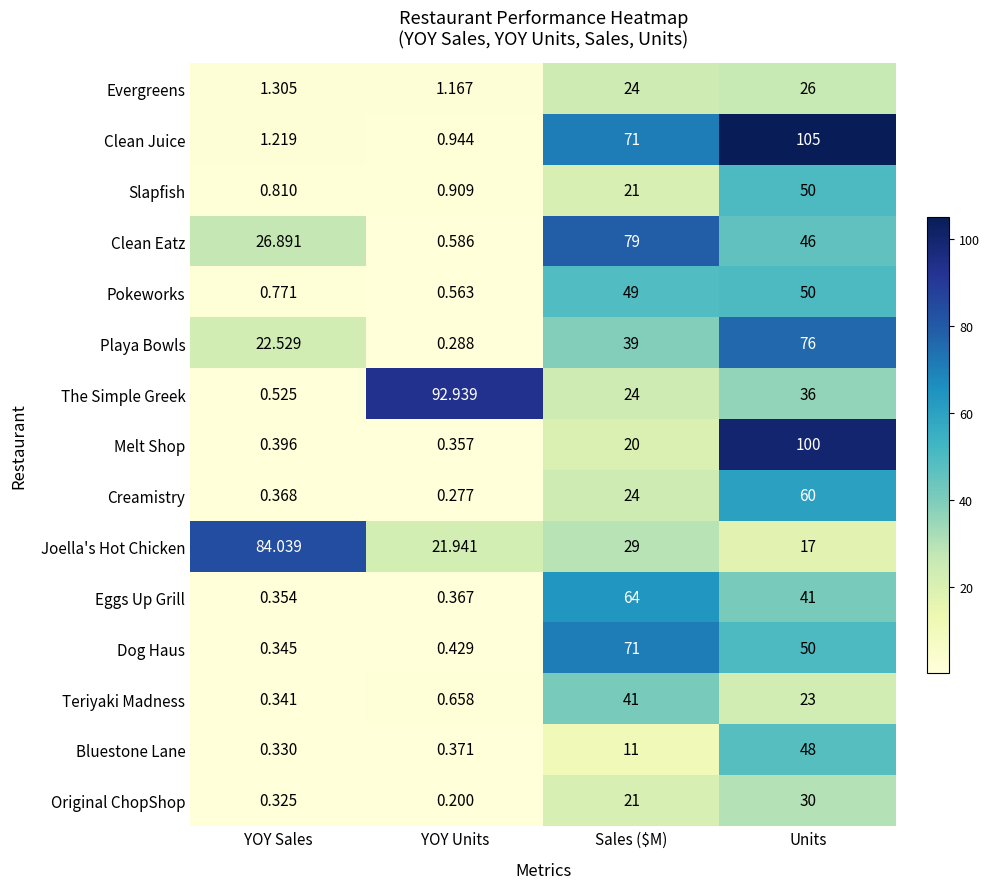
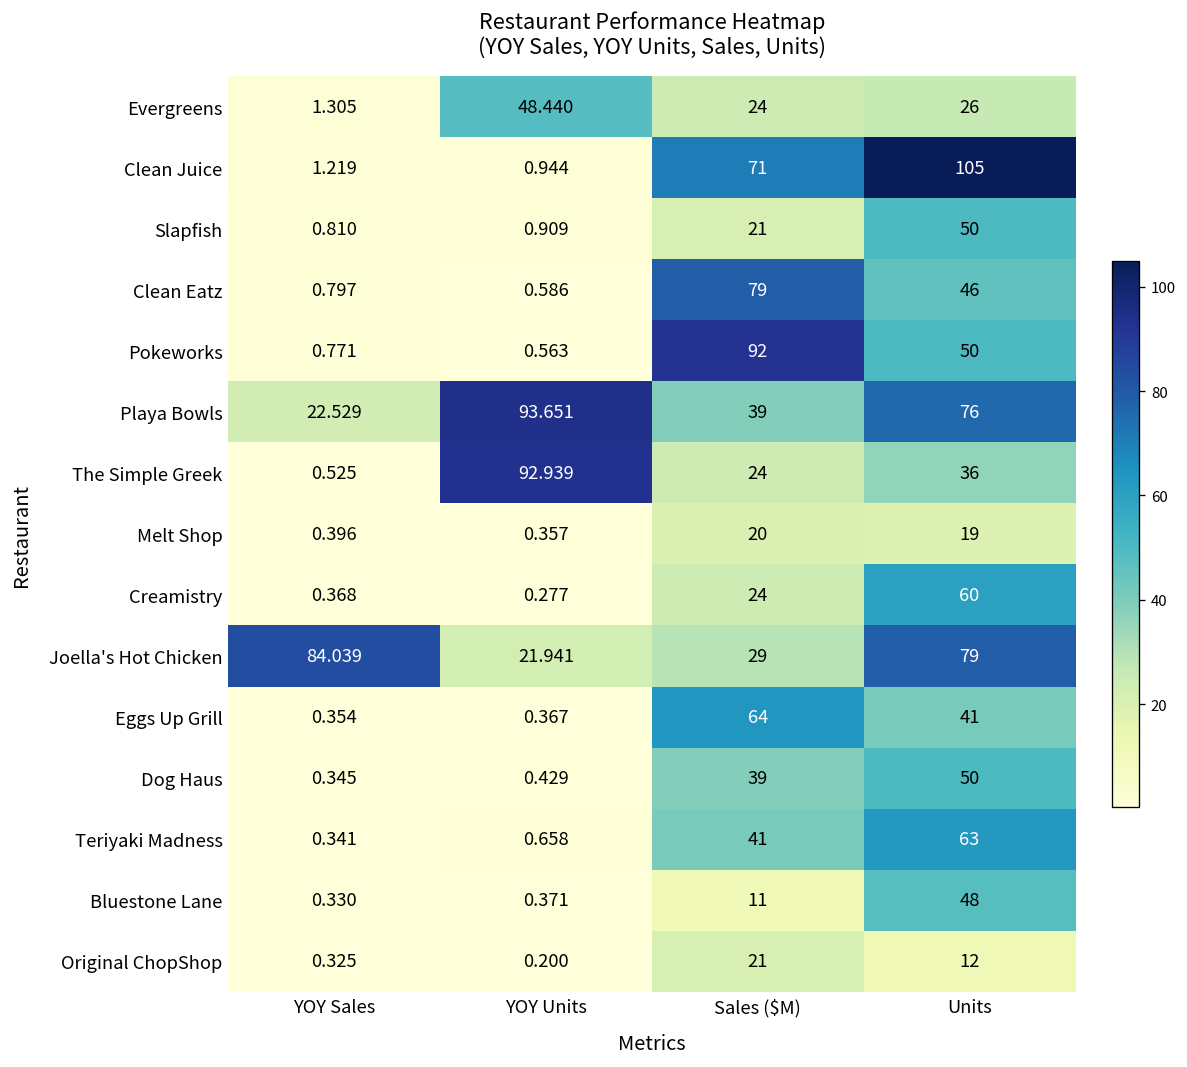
Evergreens, YOY Units: 1.167 -> 48.440
Clean Eatz, YOY Sales: 26.891 -> 0.797
Pokeworks, Sales ($M): 49 -> 92
Playa Bowls, YOY Units: 0.288 -> 93.651
Melt Shop, Units: 100 -> 19
Joella's Hot Chicken, Units: 17 -> 79
Dog Haus, Sales ($M): 71 -> 39
Teriyaki Madness, Units: 23 -> 63
Original ChopShop, Units: 30 -> 12
